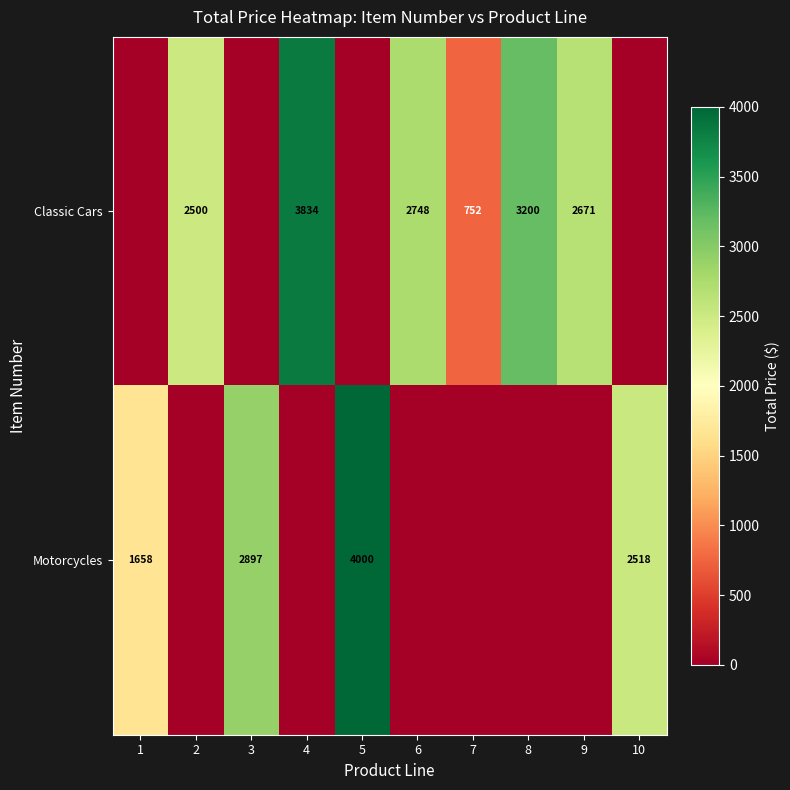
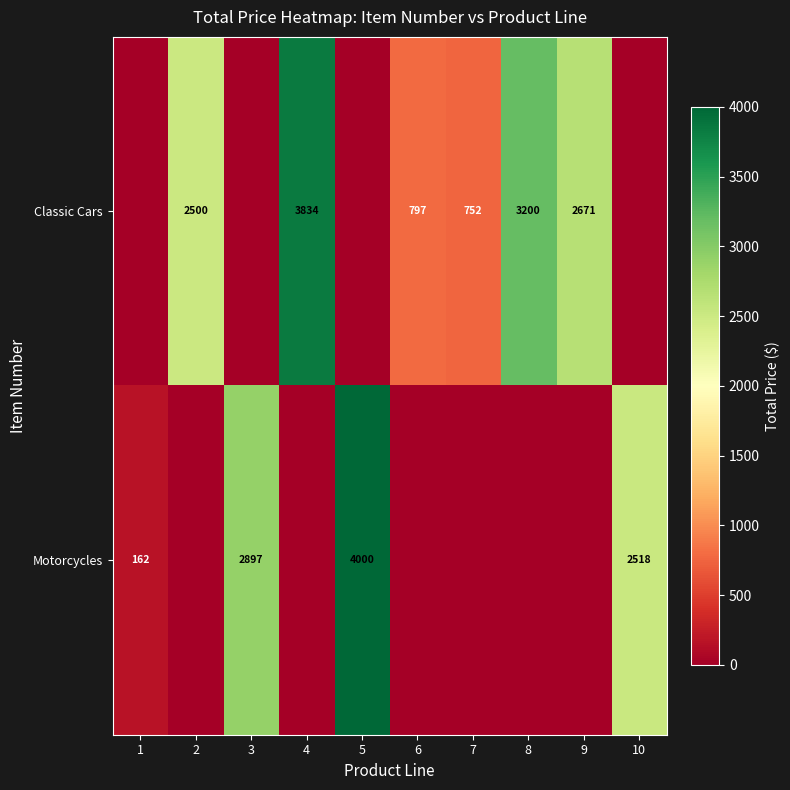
Classic Cars, 6: 2748 -> 797
Motorcycles, 1: 1658 -> 162
